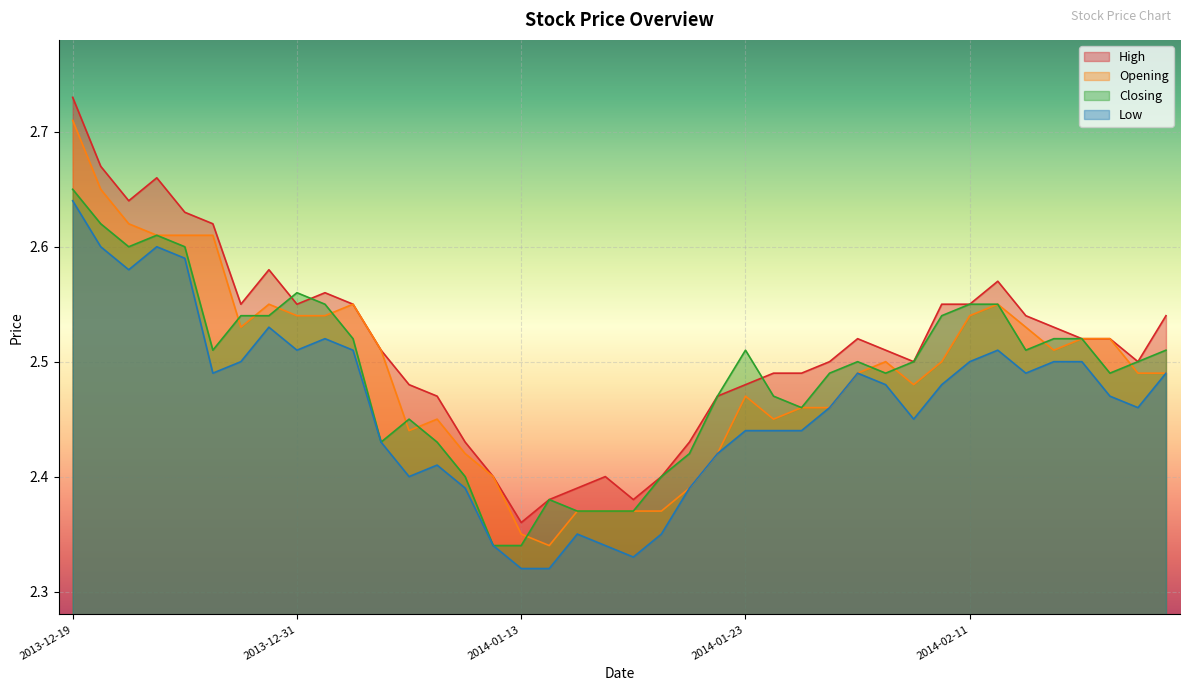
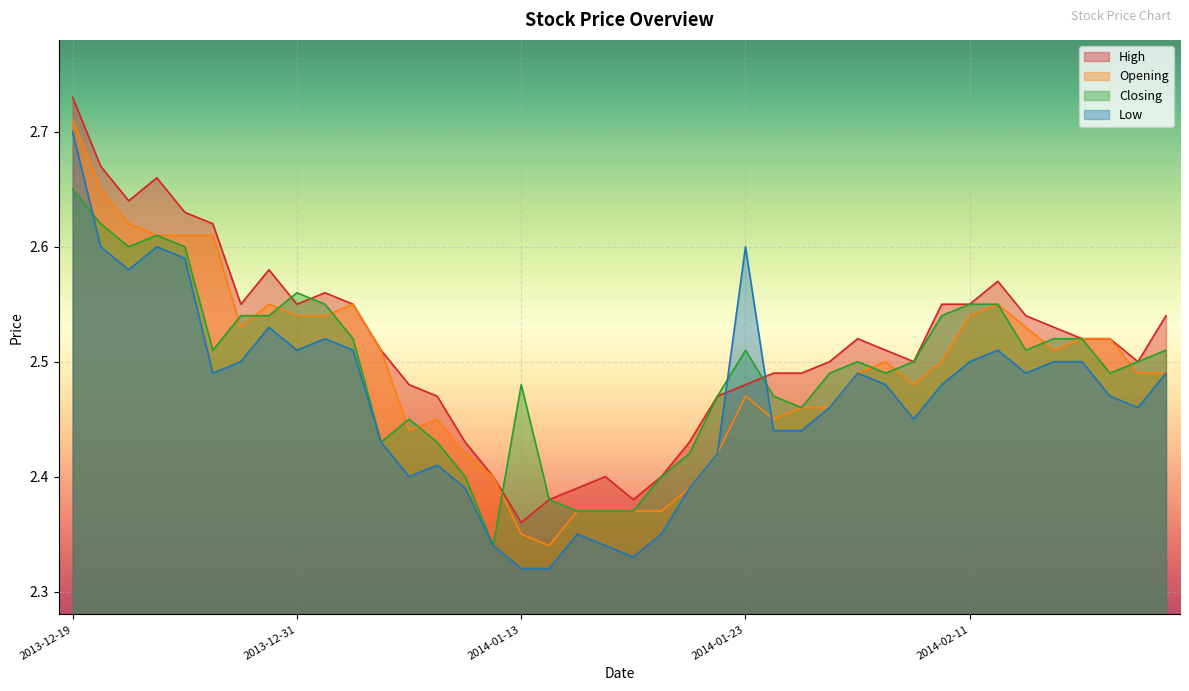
Low, 2013-12-19: 2.64 -> 2.70
Closing, 2014-01-13: 2.34 -> 2.48
Low, 2014-01-23: 2.44 -> 2.60
